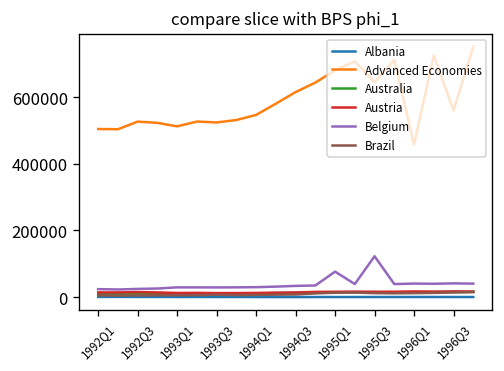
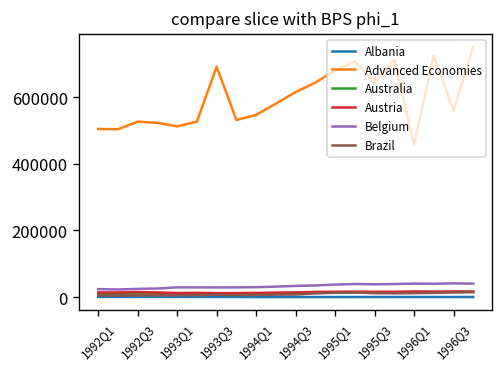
Advanced Economies, 1993Q3: 520000 -> 690000
Belgium, 1995Q1: 80000 -> 40000
Belgium, 1995Q3: 120000 -> 40000
